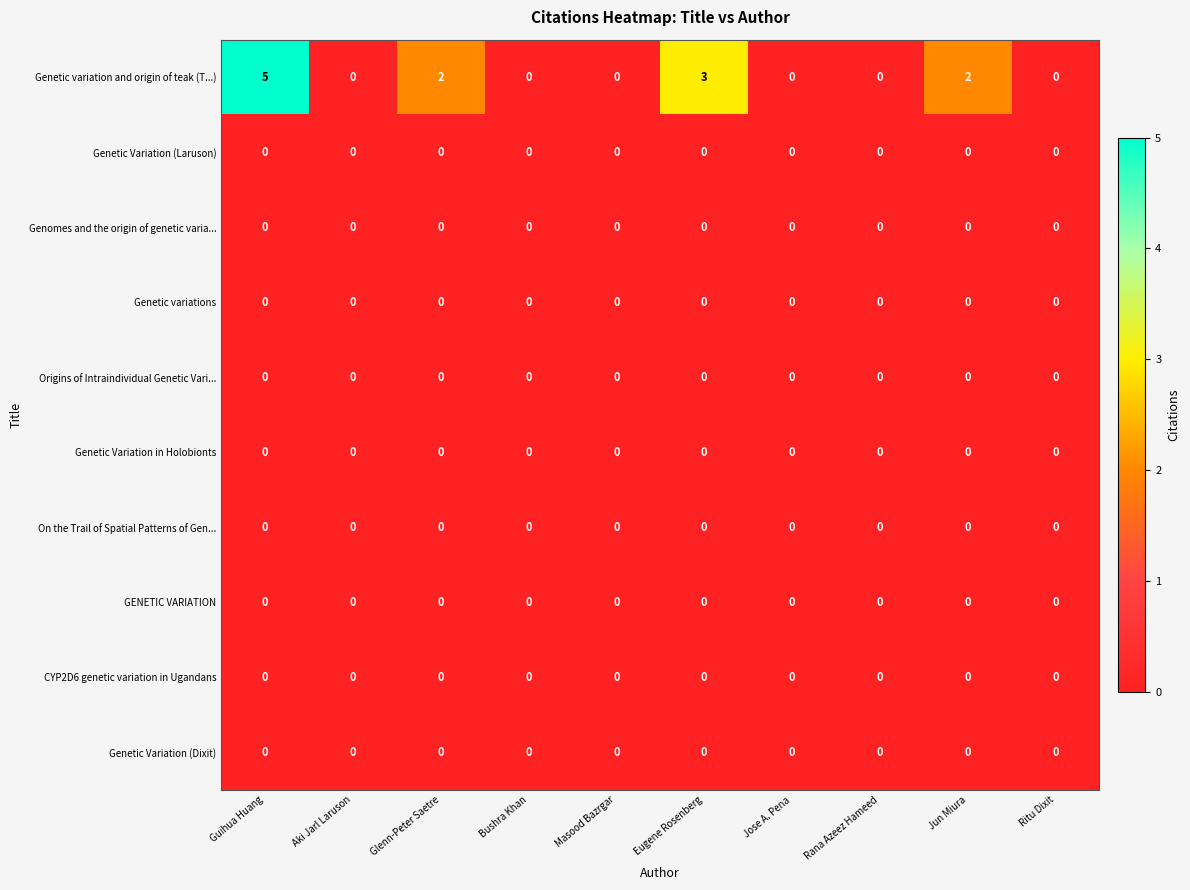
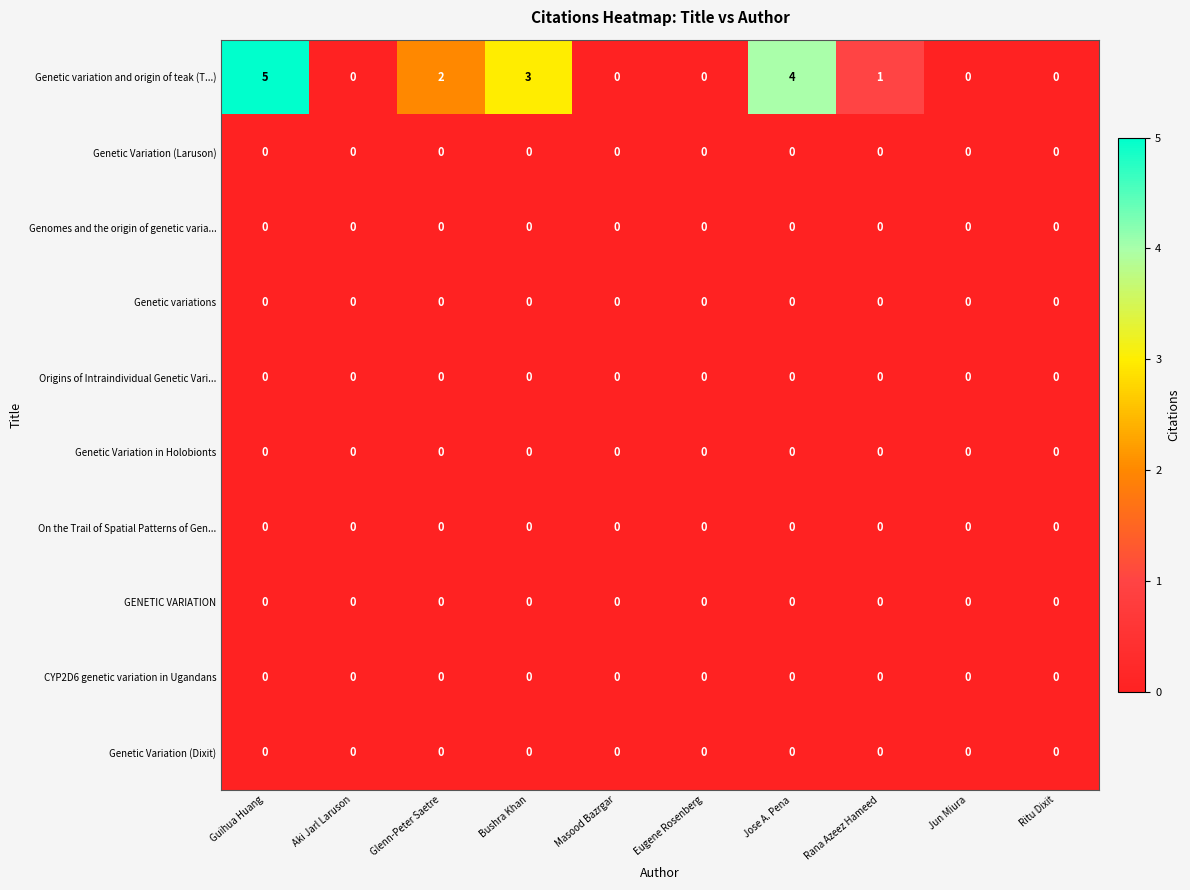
Genetic variation and origin of teak (T...), Bushra Khan: 0 -> 3
Genetic variation and origin of teak (T...), Eugene Rosenberg: 3 -> 0
Genetic variation and origin of teak (T...), Jose A. Pena: 0 -> 4
Genetic variation and origin of teak (T...), Rana Azeez Hameed: 0 -> 1
Genetic variation and origin of teak (T...), Jun Miura: 2 -> 0
